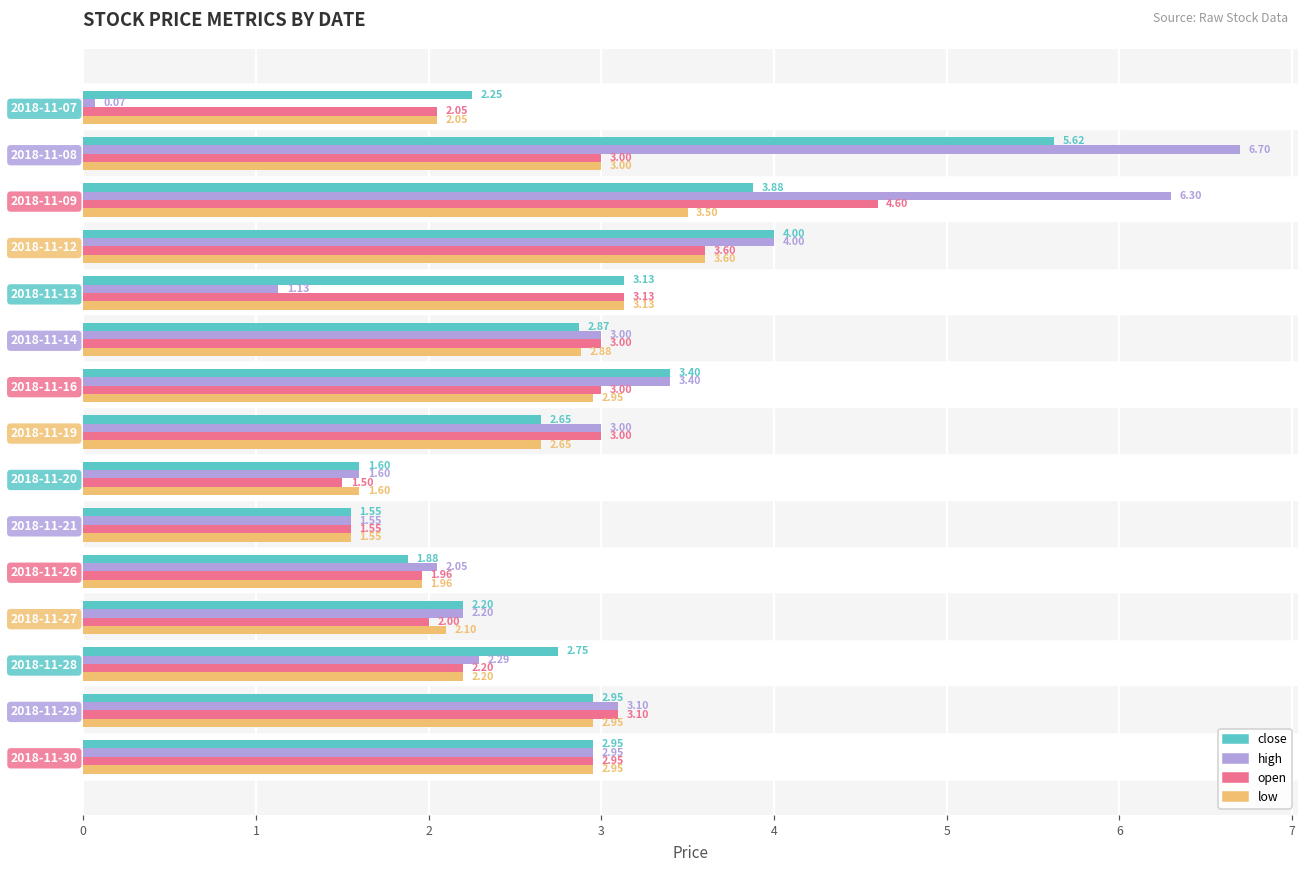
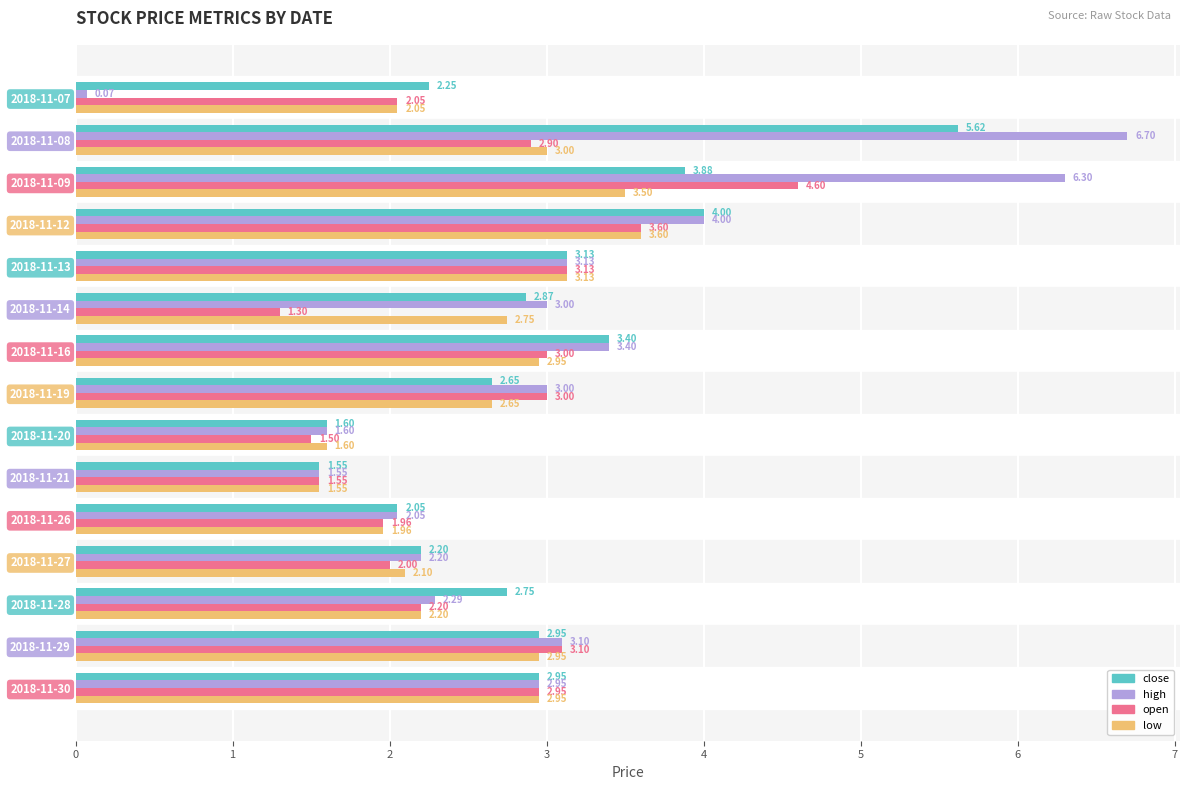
open, 2018-11-08: 3.00 -> 2.90
high, 2018-11-13: 1.13 -> 3.13
open, 2018-11-14: 3.00 -> 1.30
low, 2018-11-14: 2.88 -> 2.75
close, 2018-11-26: 1.88 -> 2.05
